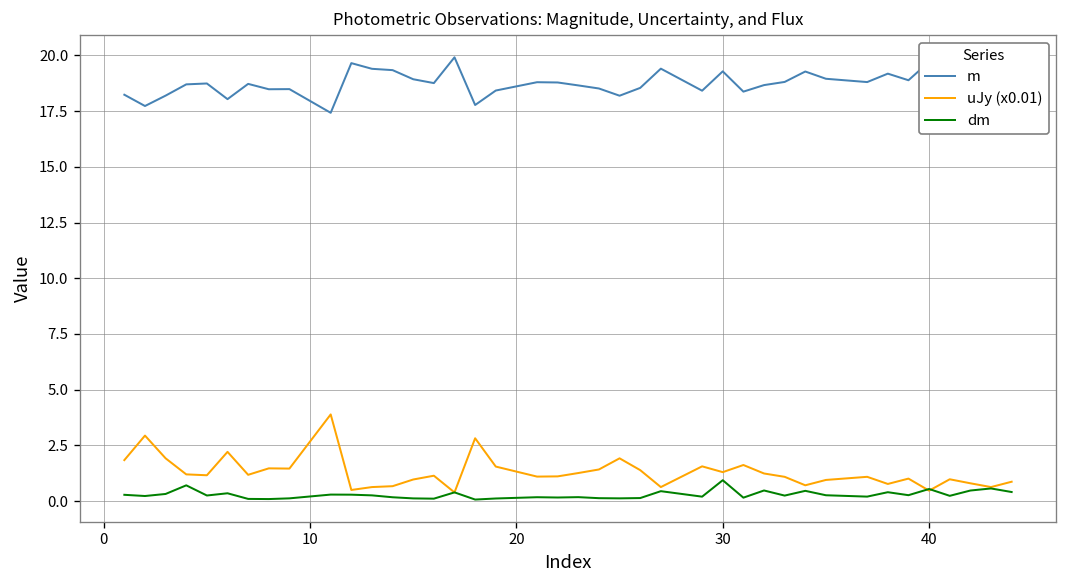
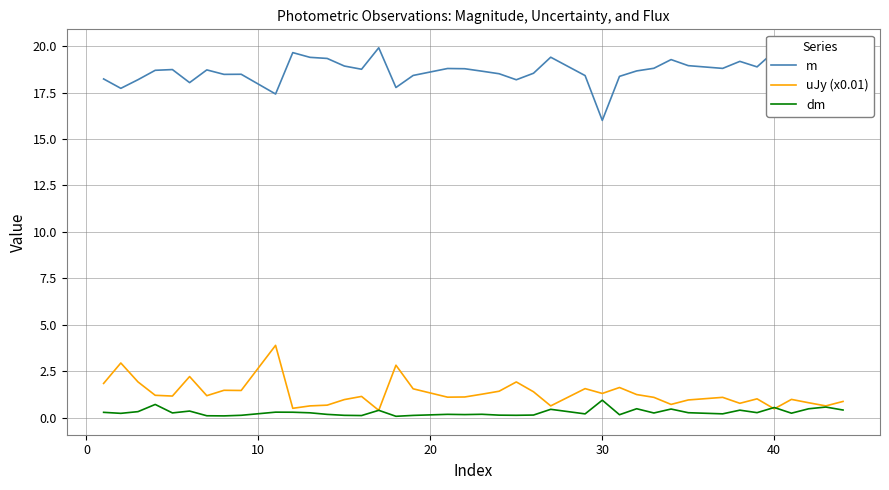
m, 30: 19.3 -> 16.0
